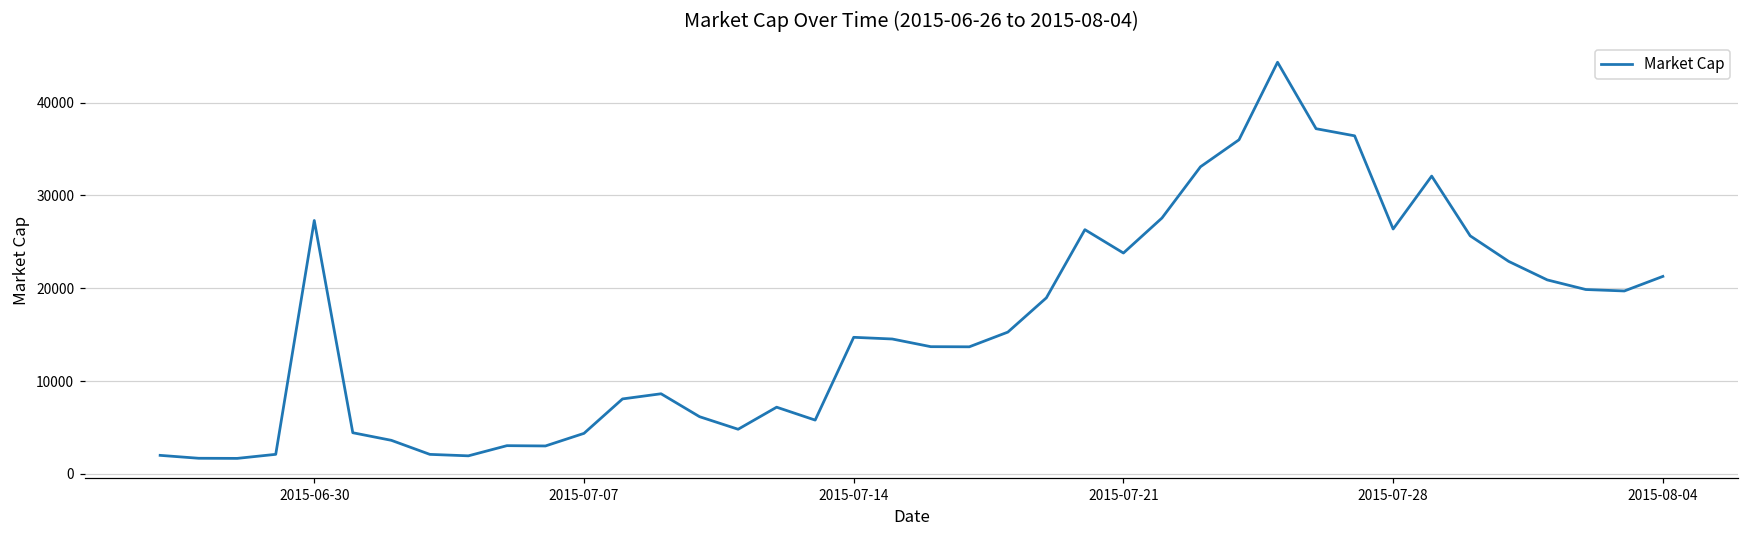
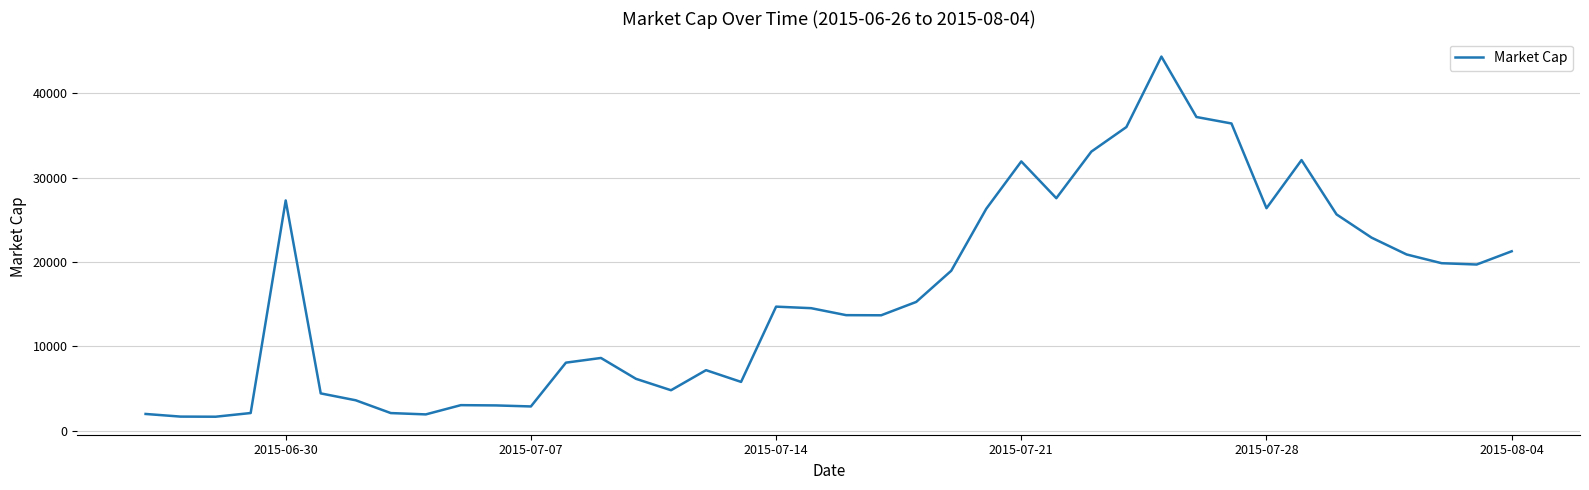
2015-07-07: 4000 -> 3000
2015-07-21: 24000 -> 32000
